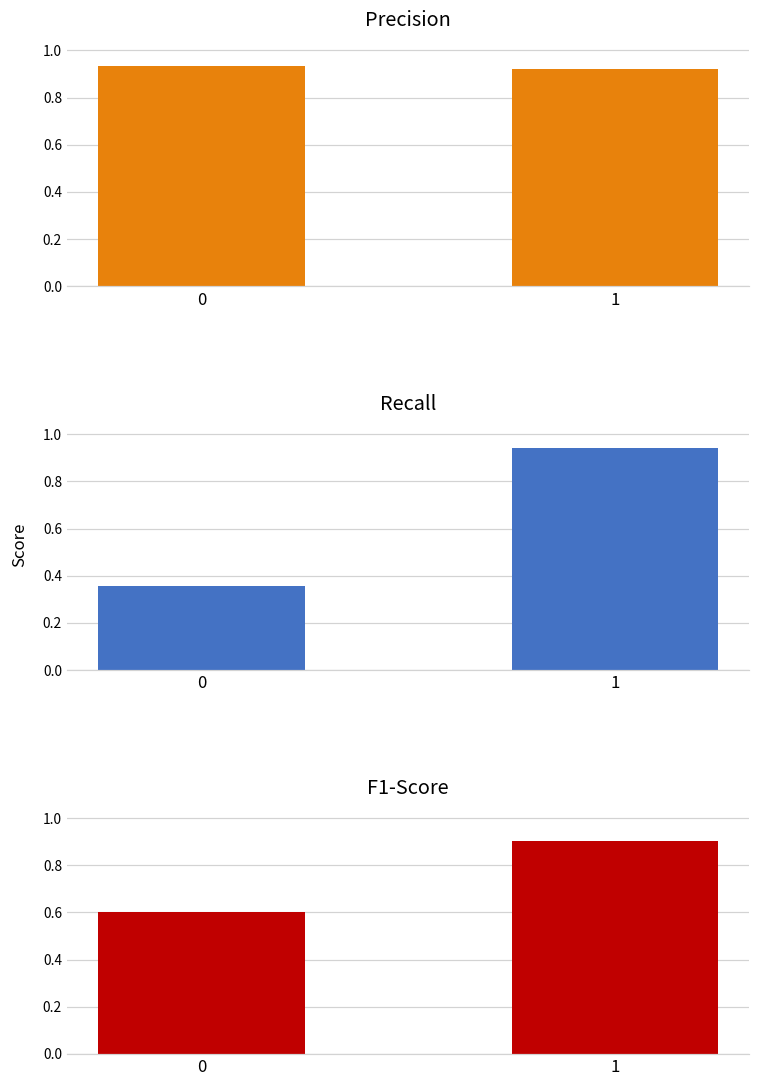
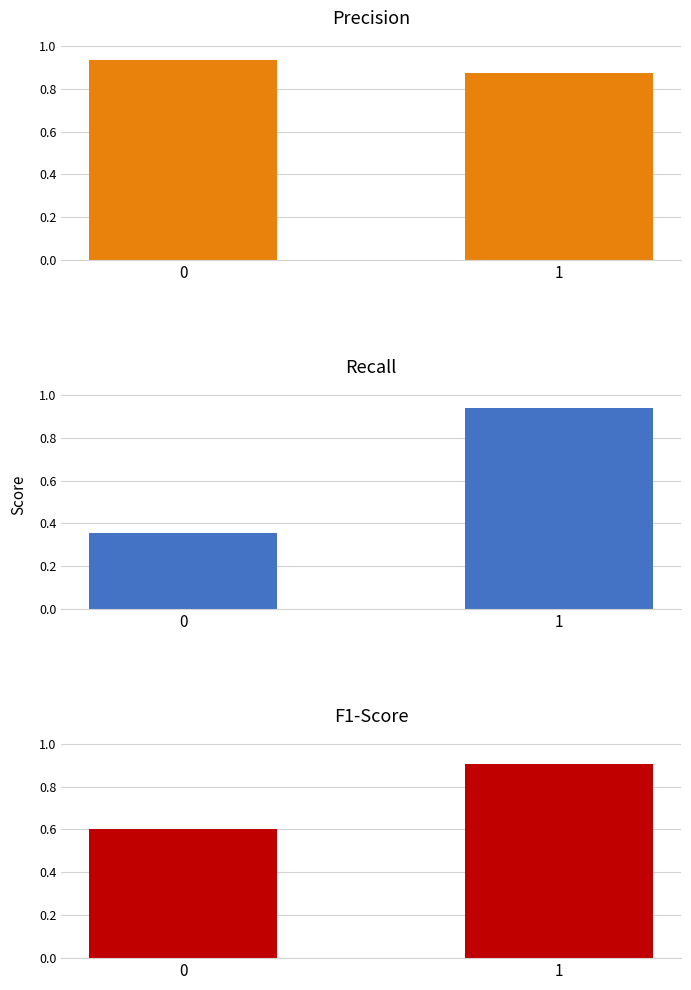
Precision, 1: 0.92 -> 0.87
